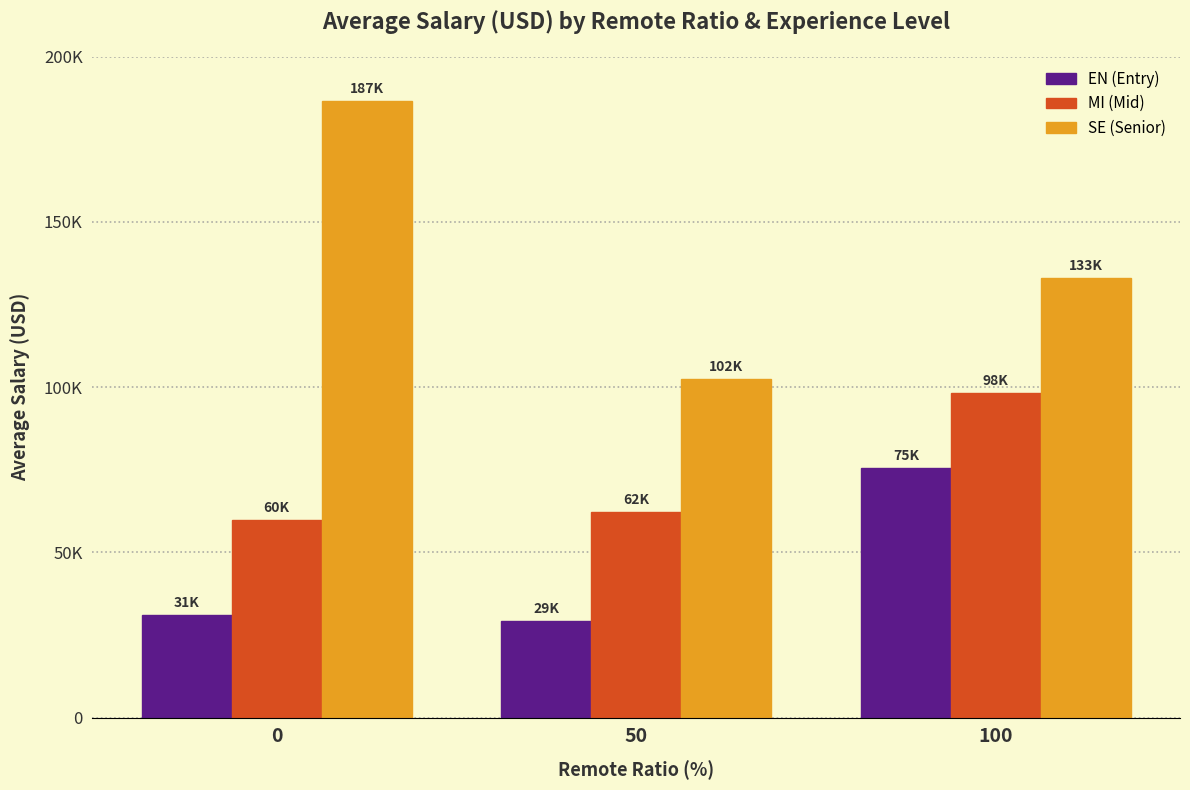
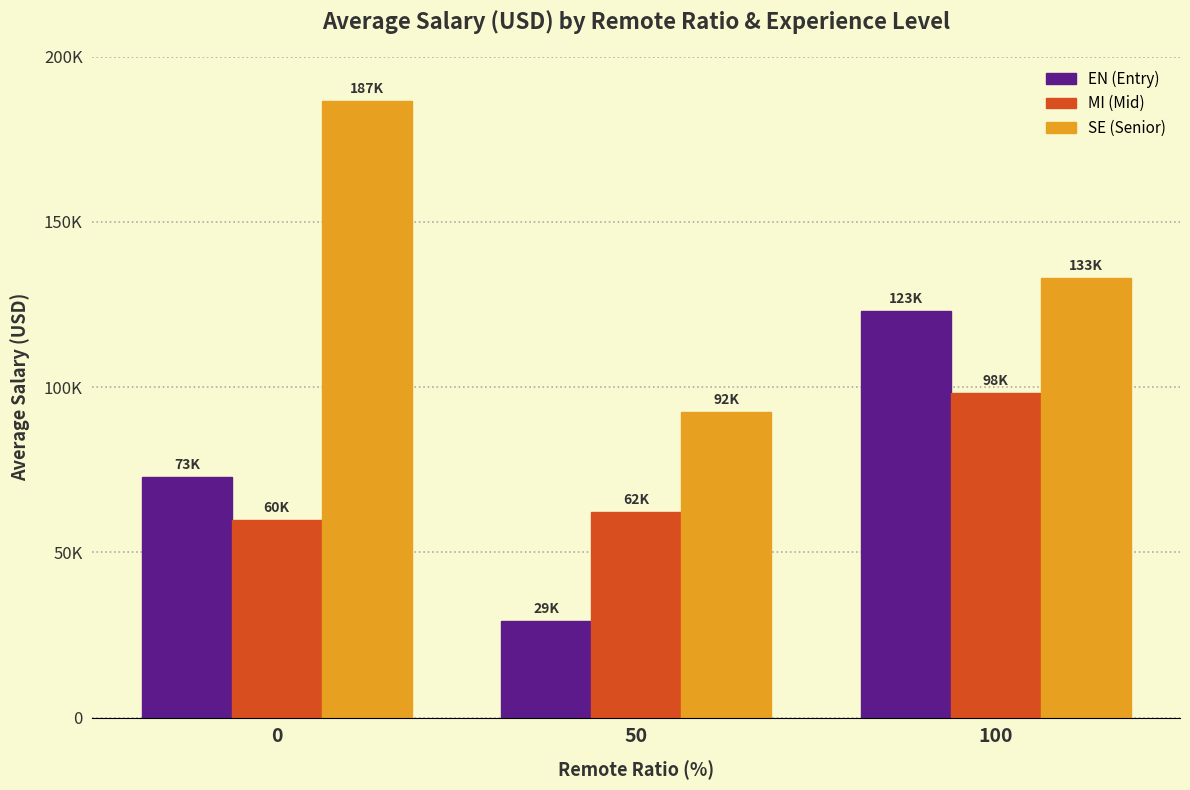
EN (Entry), 0: 31K -> 73K
SE (Senior), 50: 102K -> 92K
EN (Entry), 100: 75K -> 123K
